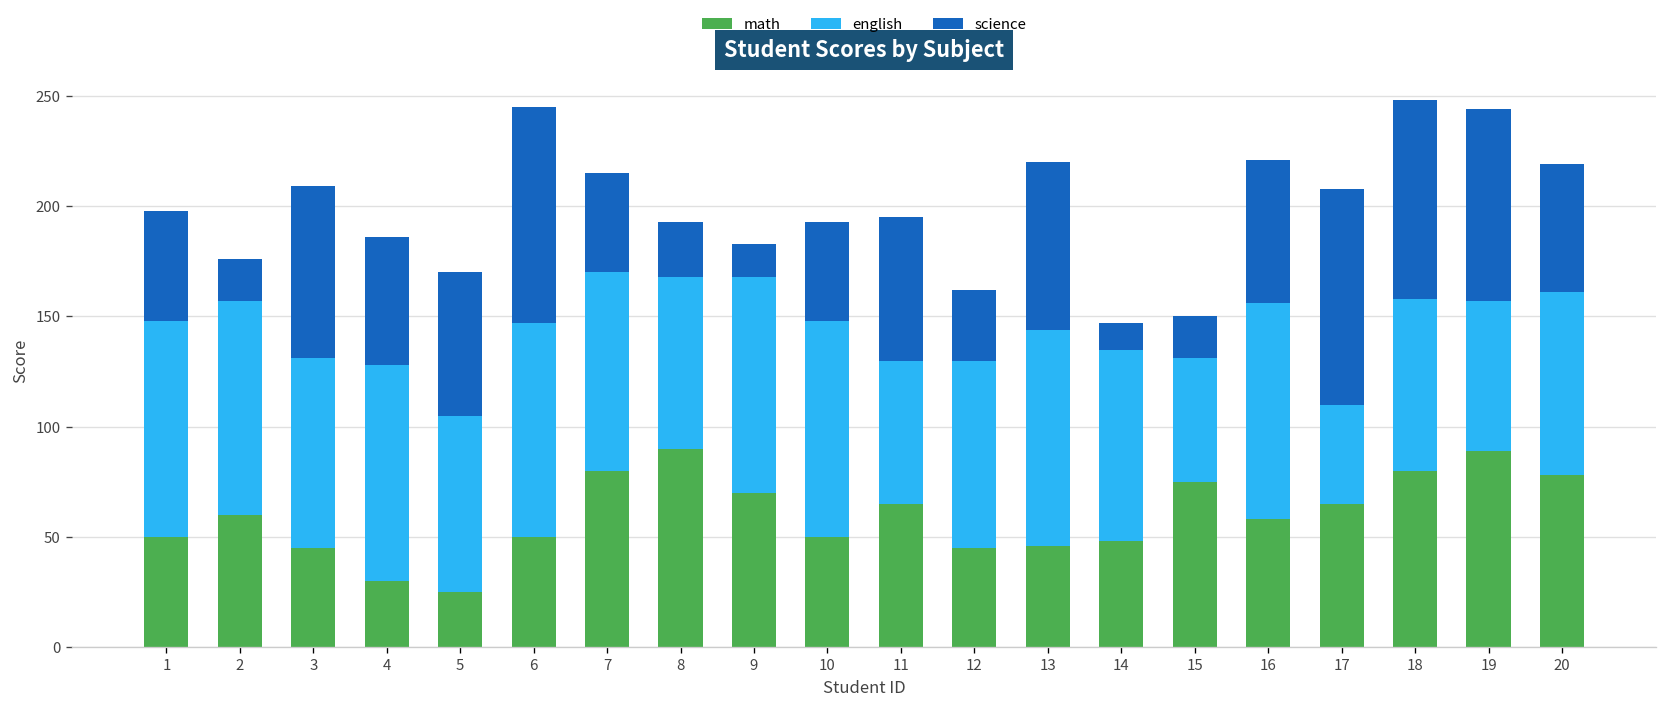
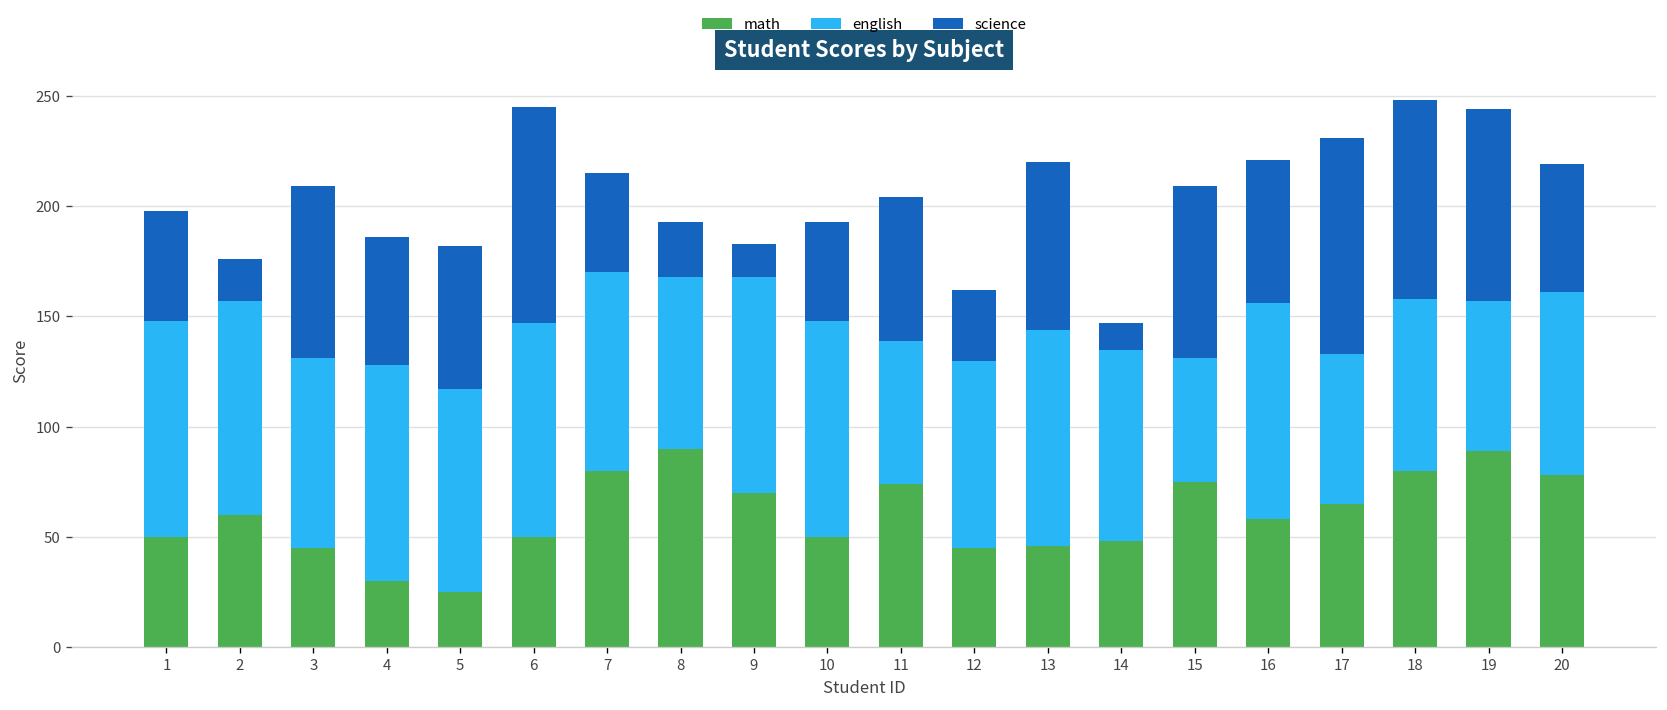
english, 5: 80 -> 92
math, 11: 65 -> 74
science, 15: 19 -> 78
english, 17: 45 -> 68
